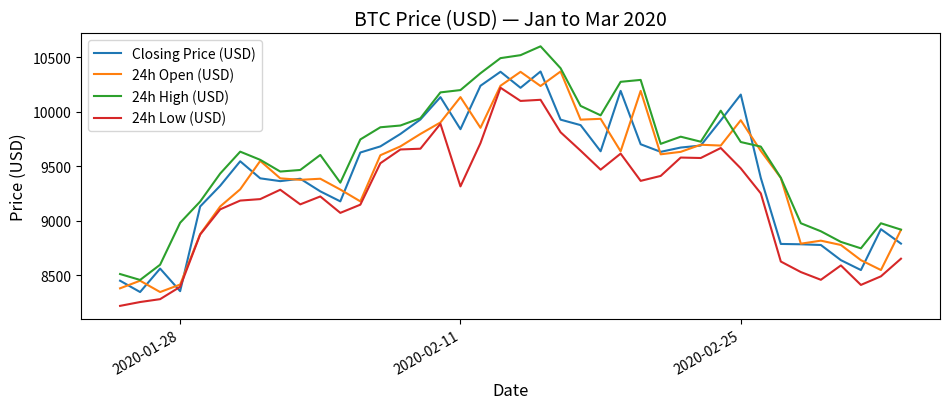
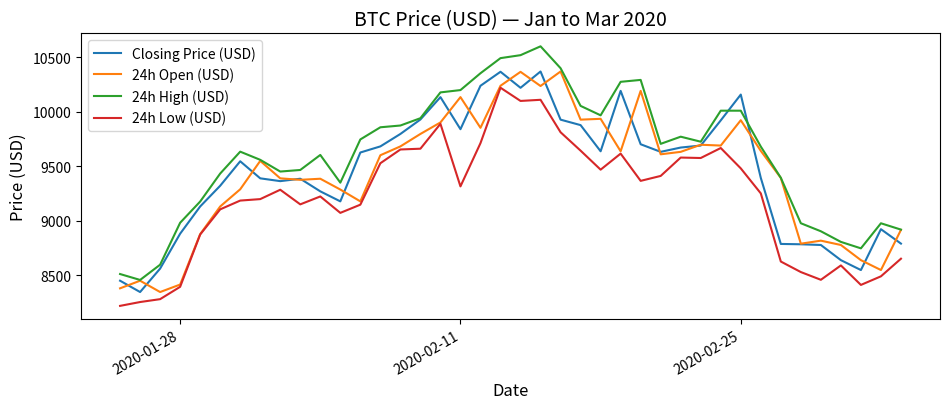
Closing Price (USD), 2020-01-28: 8360 -> 8880
24h High (USD), 2020-02-25: 9720 -> 10010
